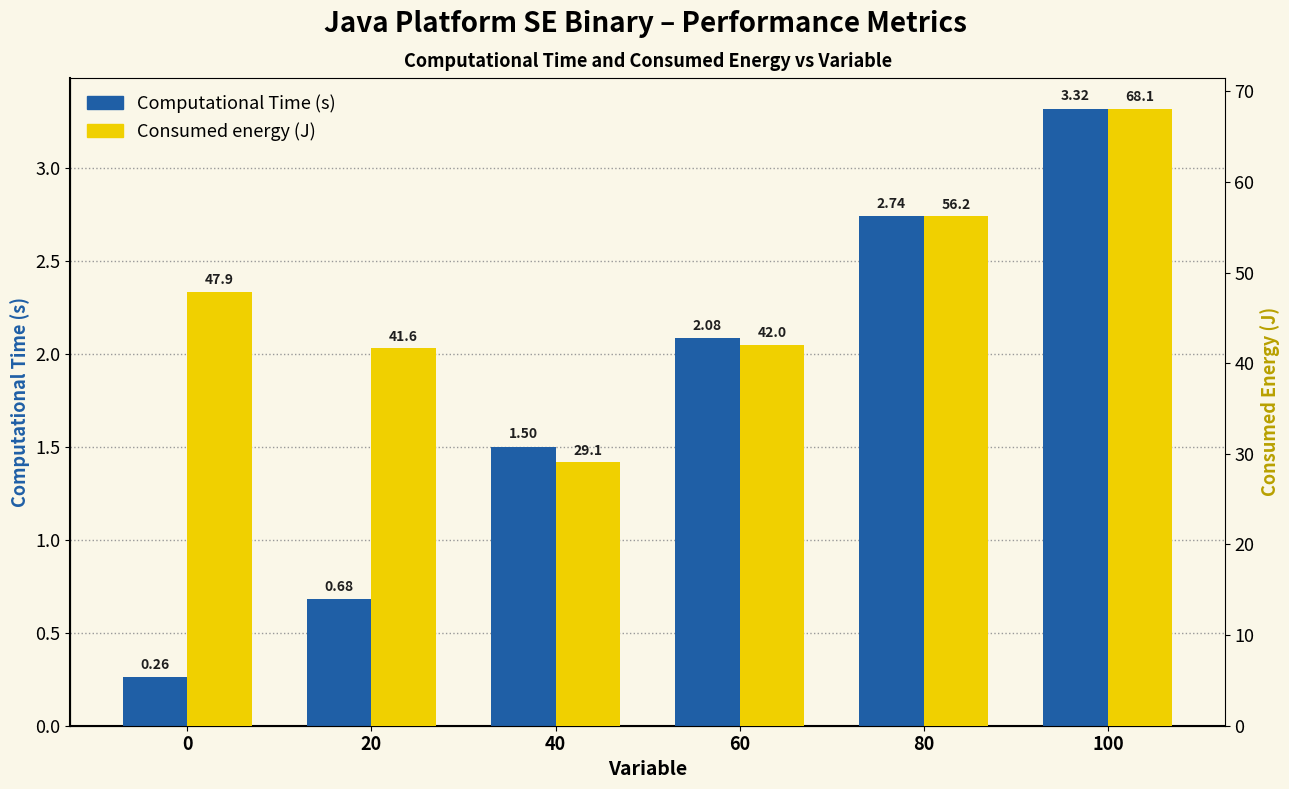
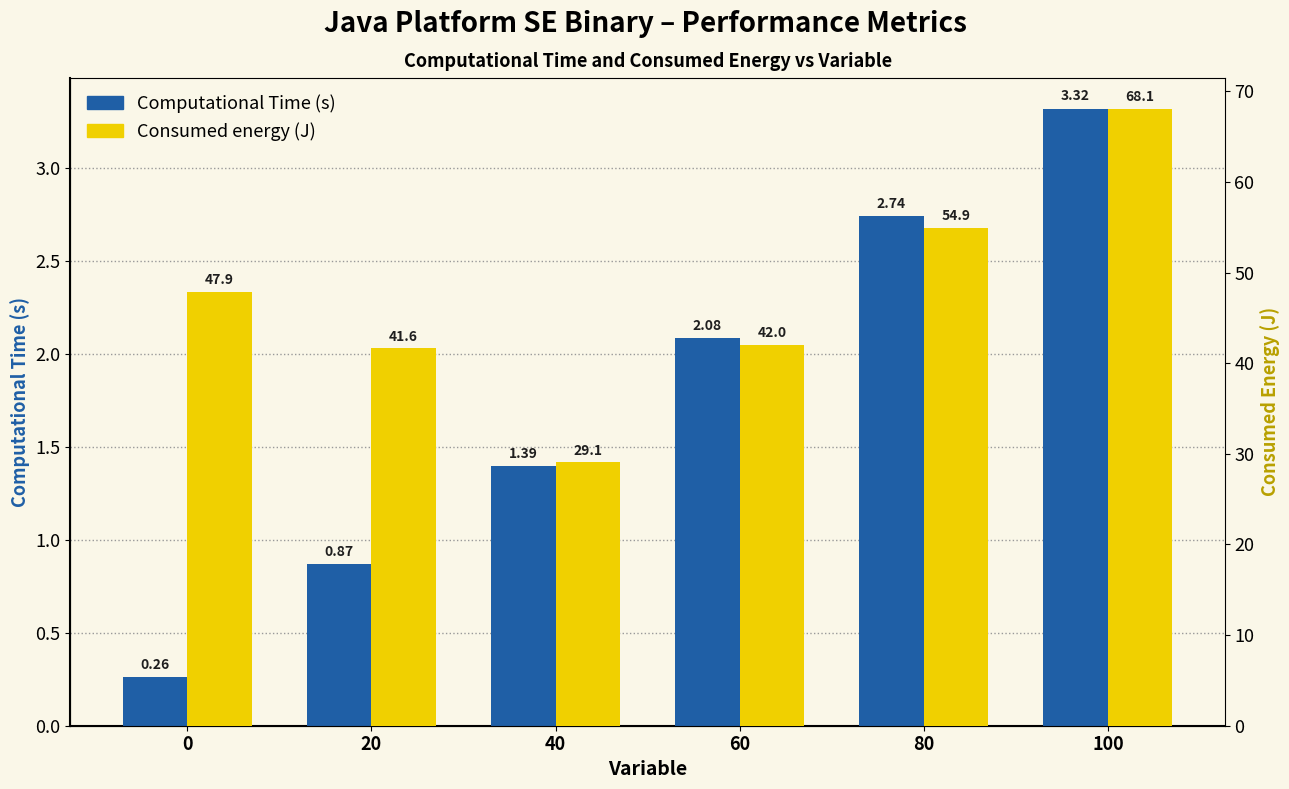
Computational Time (s), 20: 0.68 -> 0.87
Computational Time (s), 40: 1.50 -> 1.39
Consumed energy (J), 80: 56.2 -> 54.9
